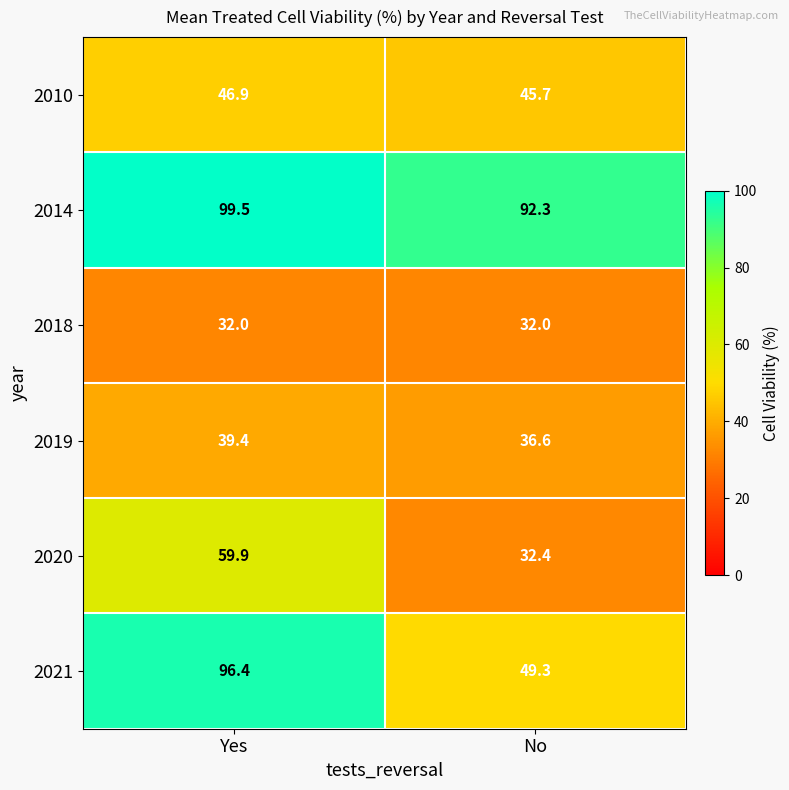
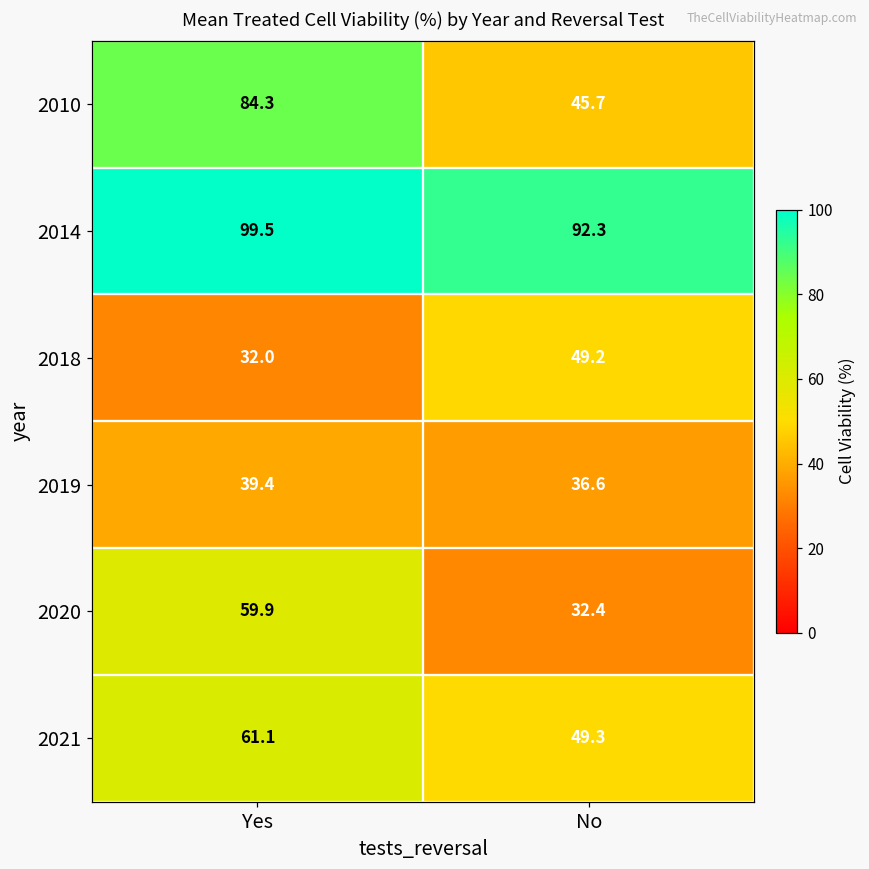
2010, Yes: 46.9 -> 84.3
2018, No: 32.0 -> 49.2
2021, Yes: 96.4 -> 61.1
